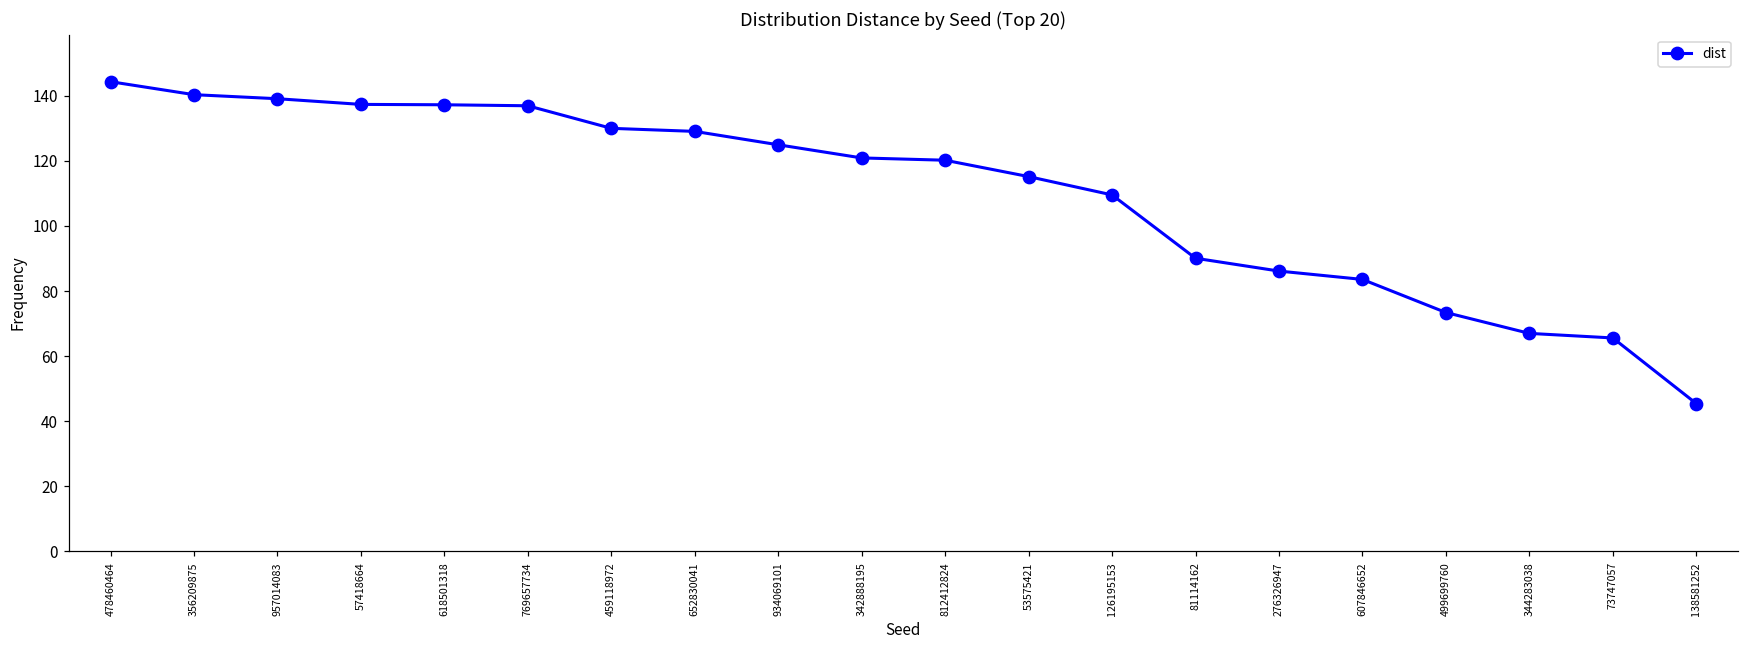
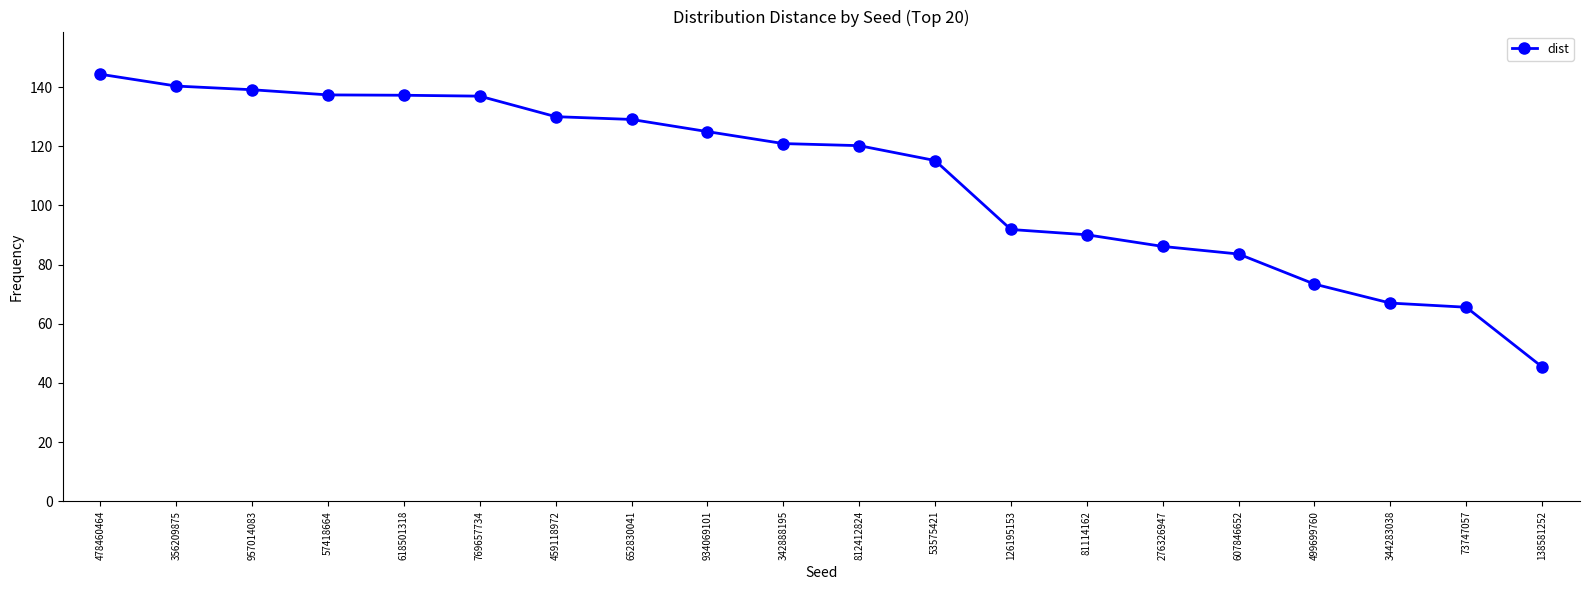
126195153: 110 -> 92
